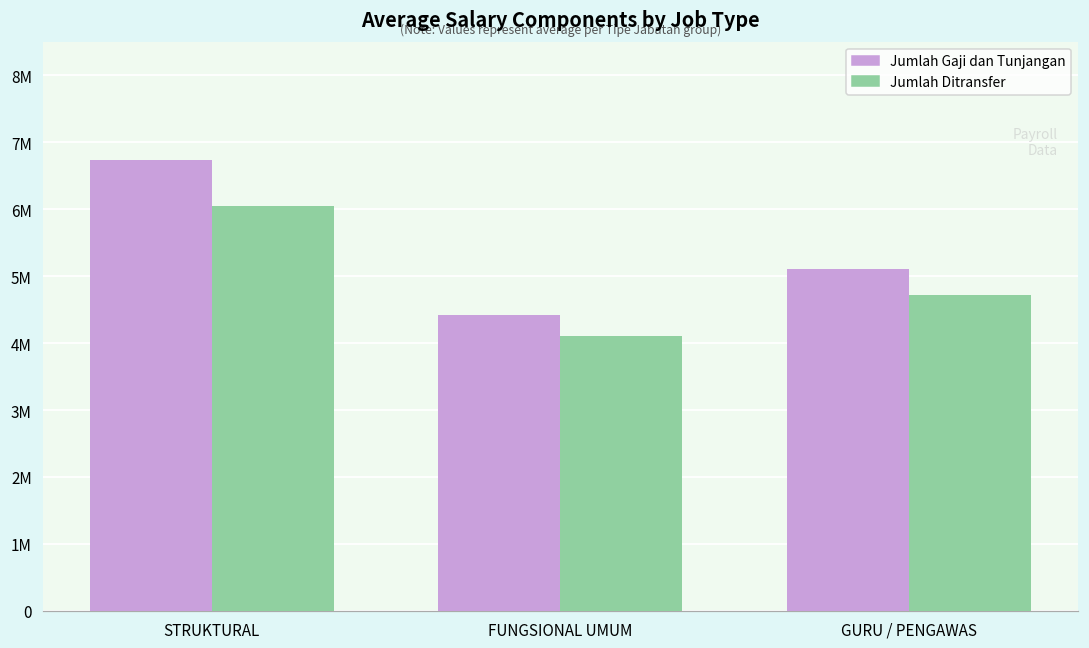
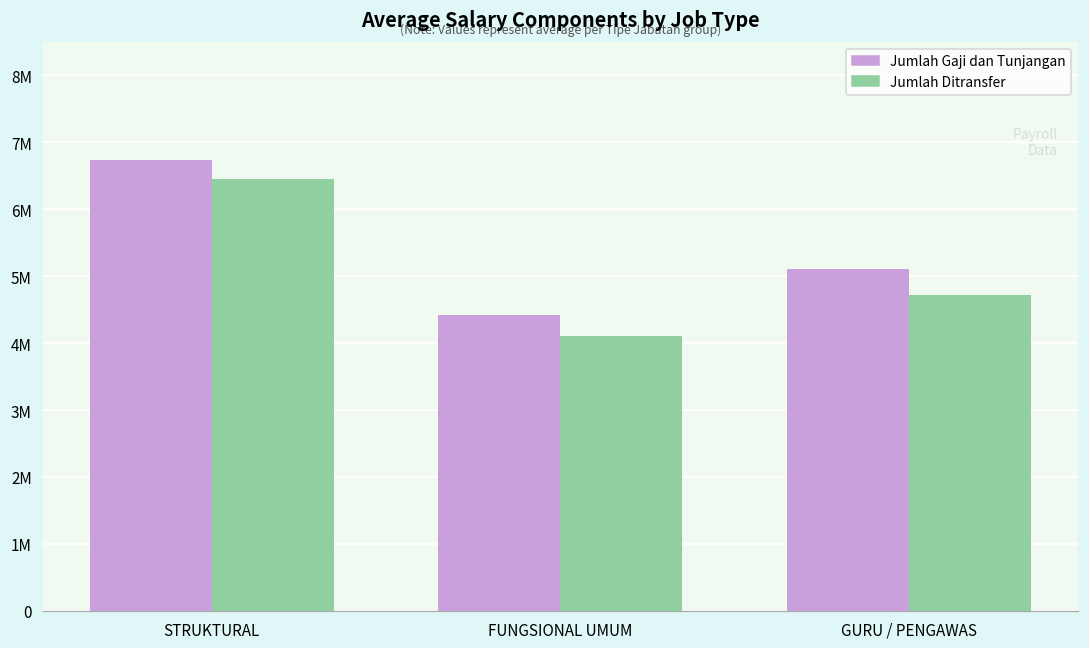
Jumlah Ditransfer, STRUKTURAL: 6000000 -> 6500000
